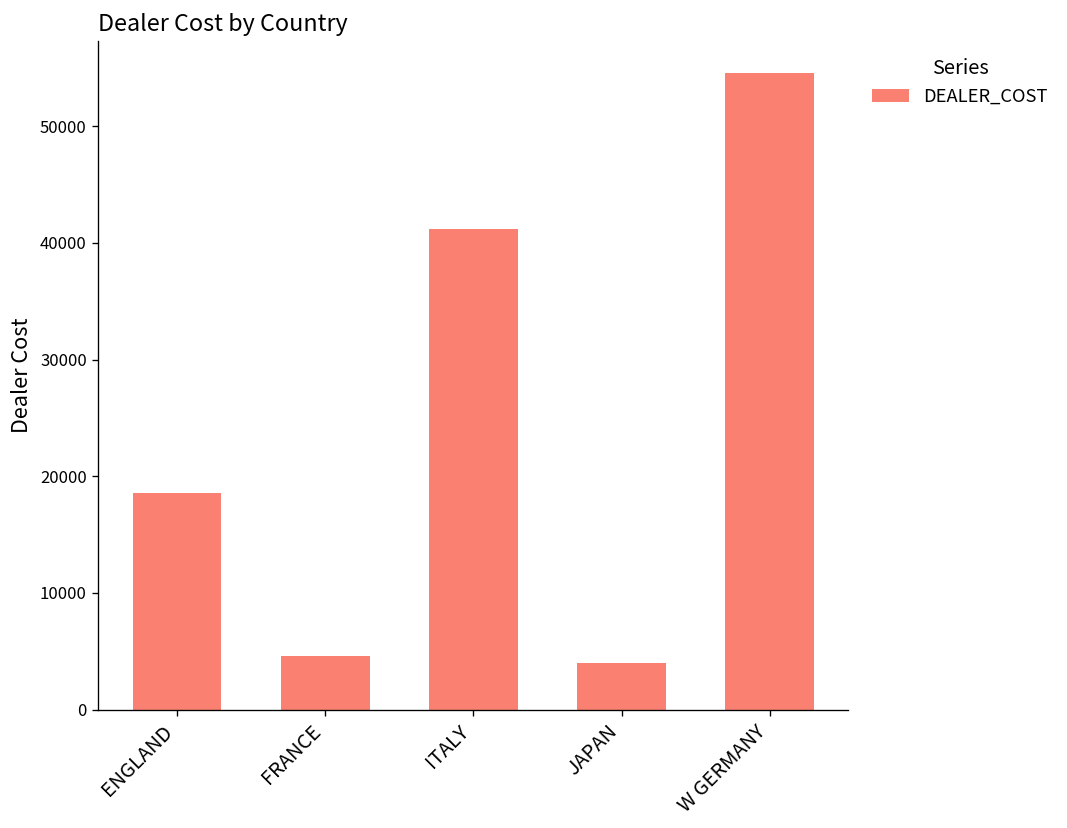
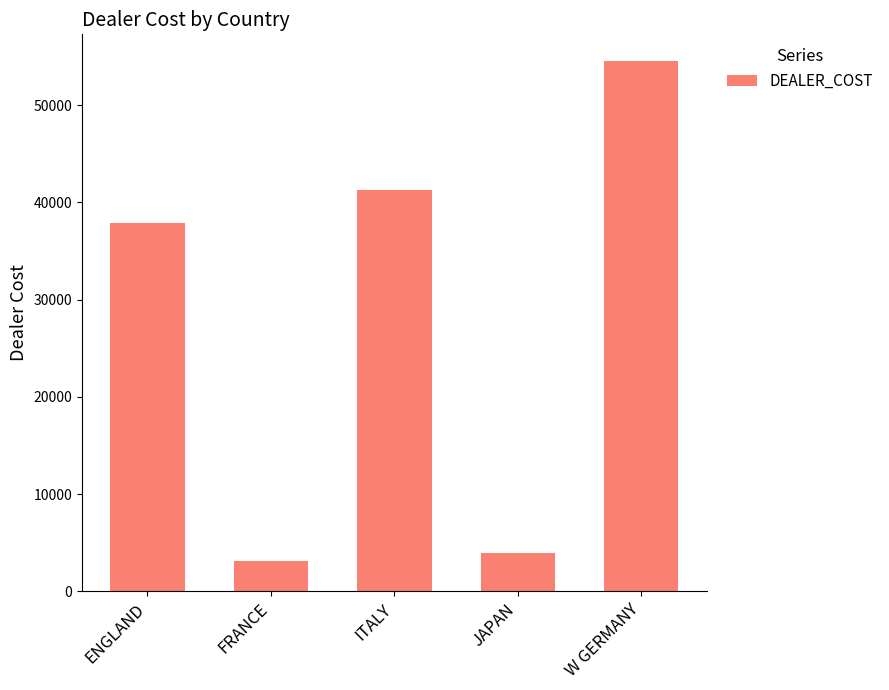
ENGLAND: 19000 -> 38000
FRANCE: 5000 -> 3000
